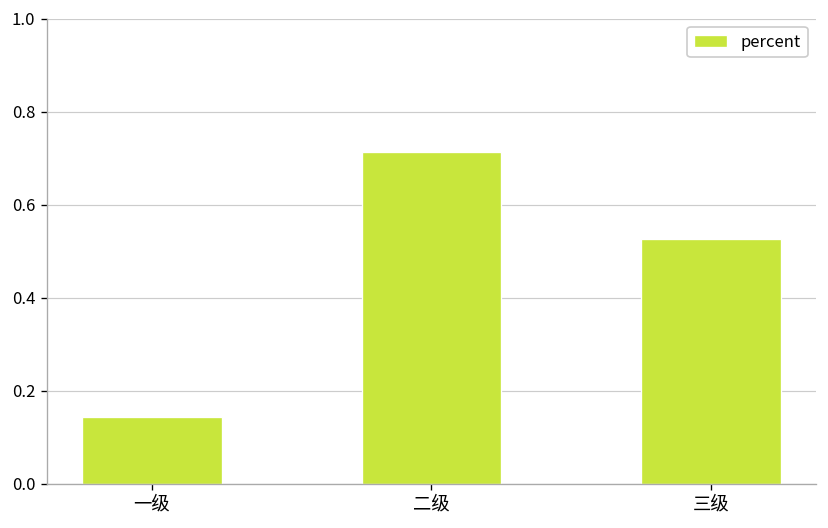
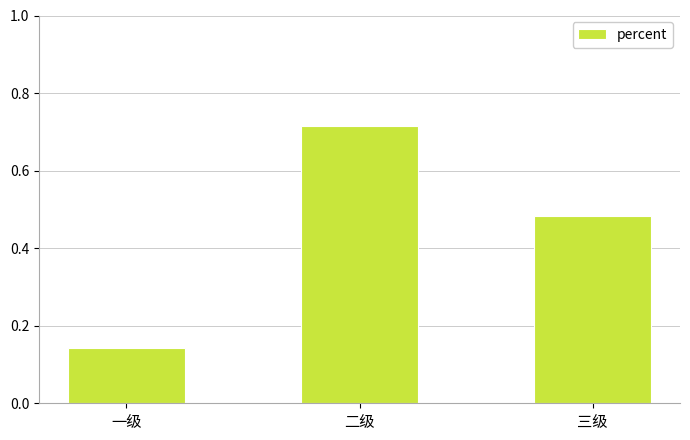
三级: 0.53 -> 0.48
